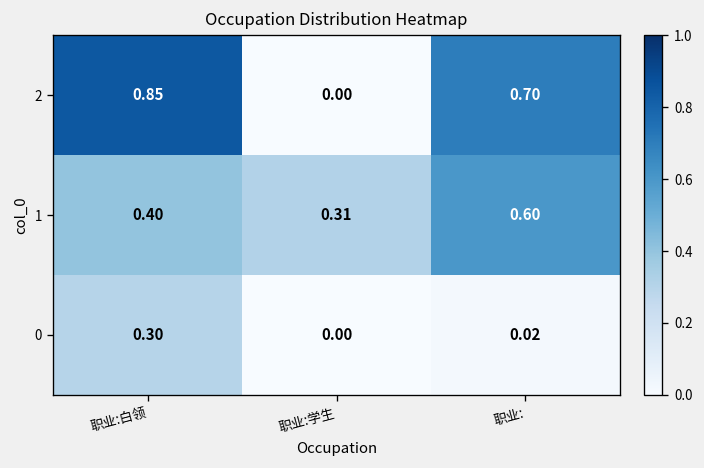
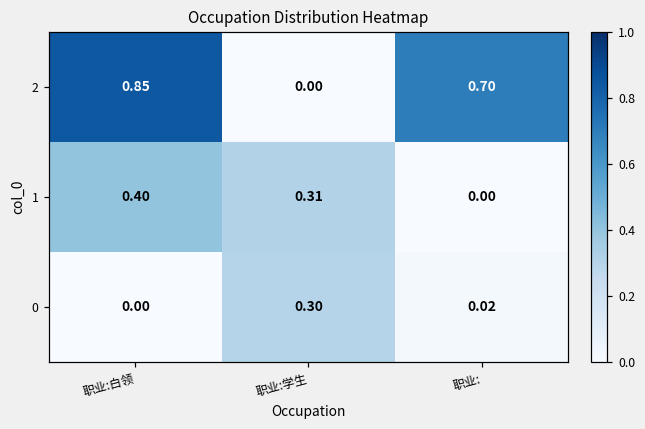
1, 职业:: 0.60 -> 0.00
0, 职业:白领: 0.30 -> 0.00
0, 职业:学生: 0.00 -> 0.30
